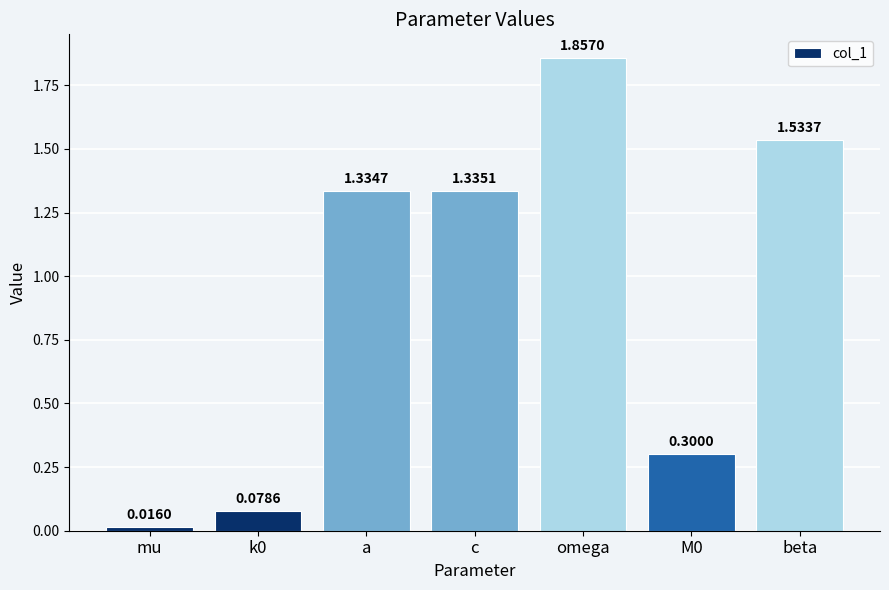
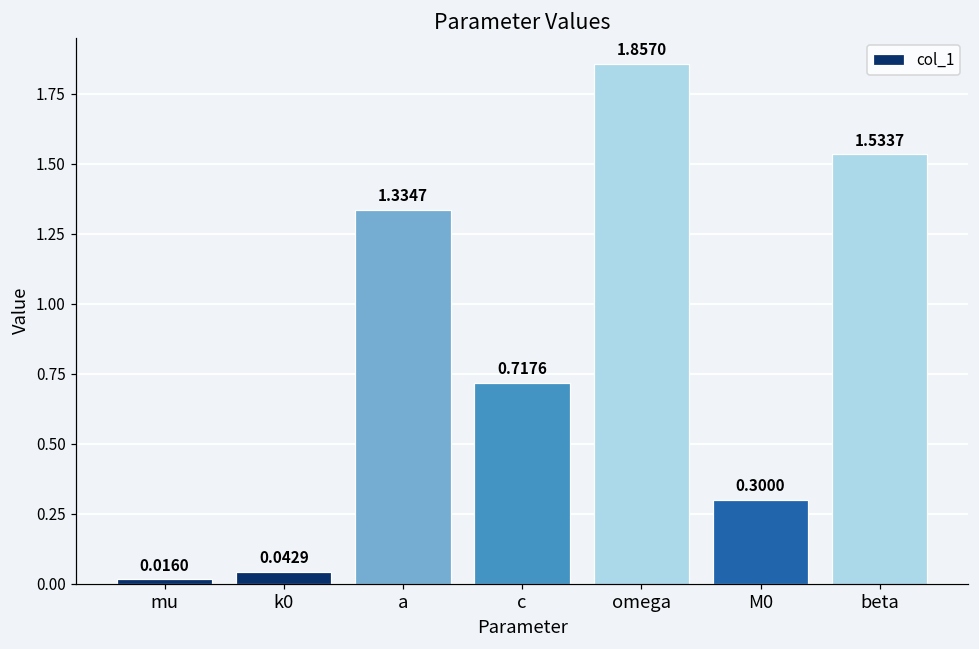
k0: 0.0786 -> 0.0429
c: 1.3351 -> 0.7176
